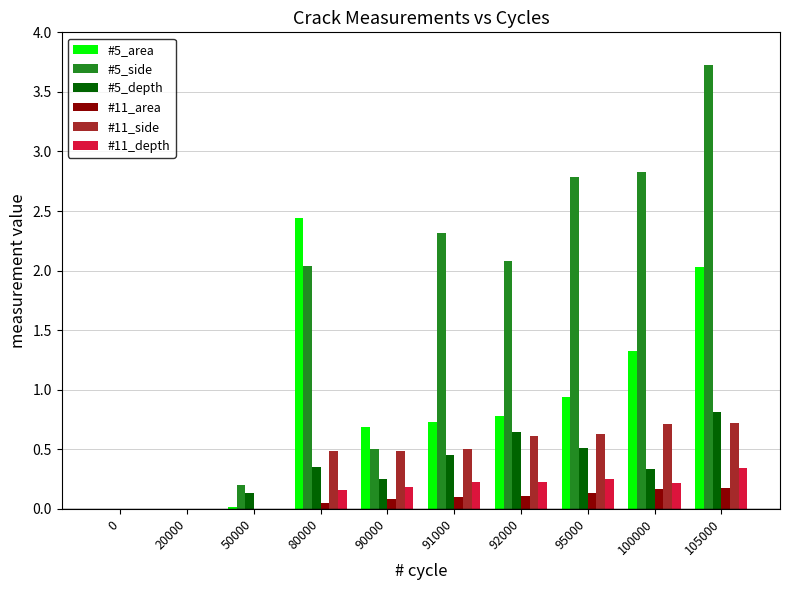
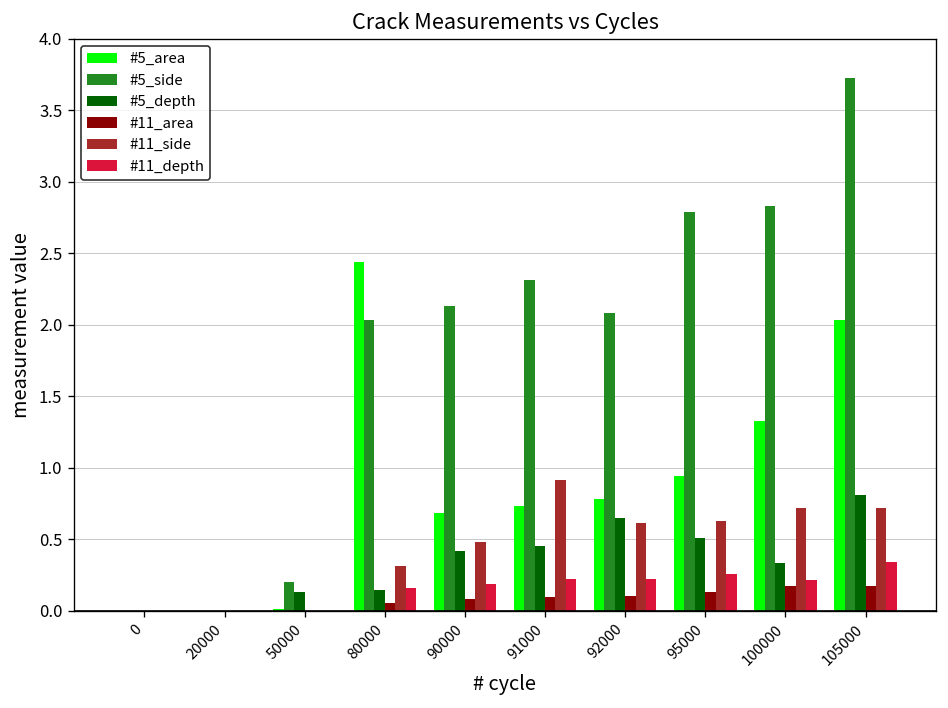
#5_depth, 80000: 0.35 -> 0.14
#11_side, 80000: 0.48 -> 0.31
#5_side, 90000: 0.50 -> 2.13
#5_depth, 90000: 0.25 -> 0.41
#11_side, 91000: 0.50 -> 0.92
